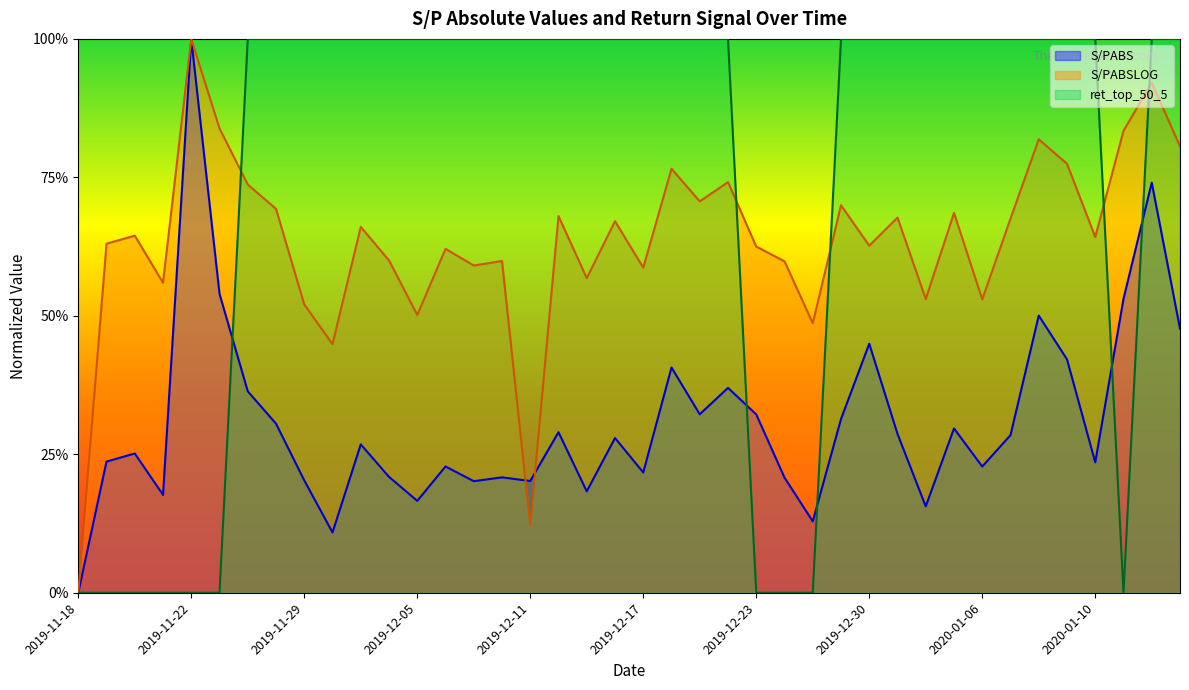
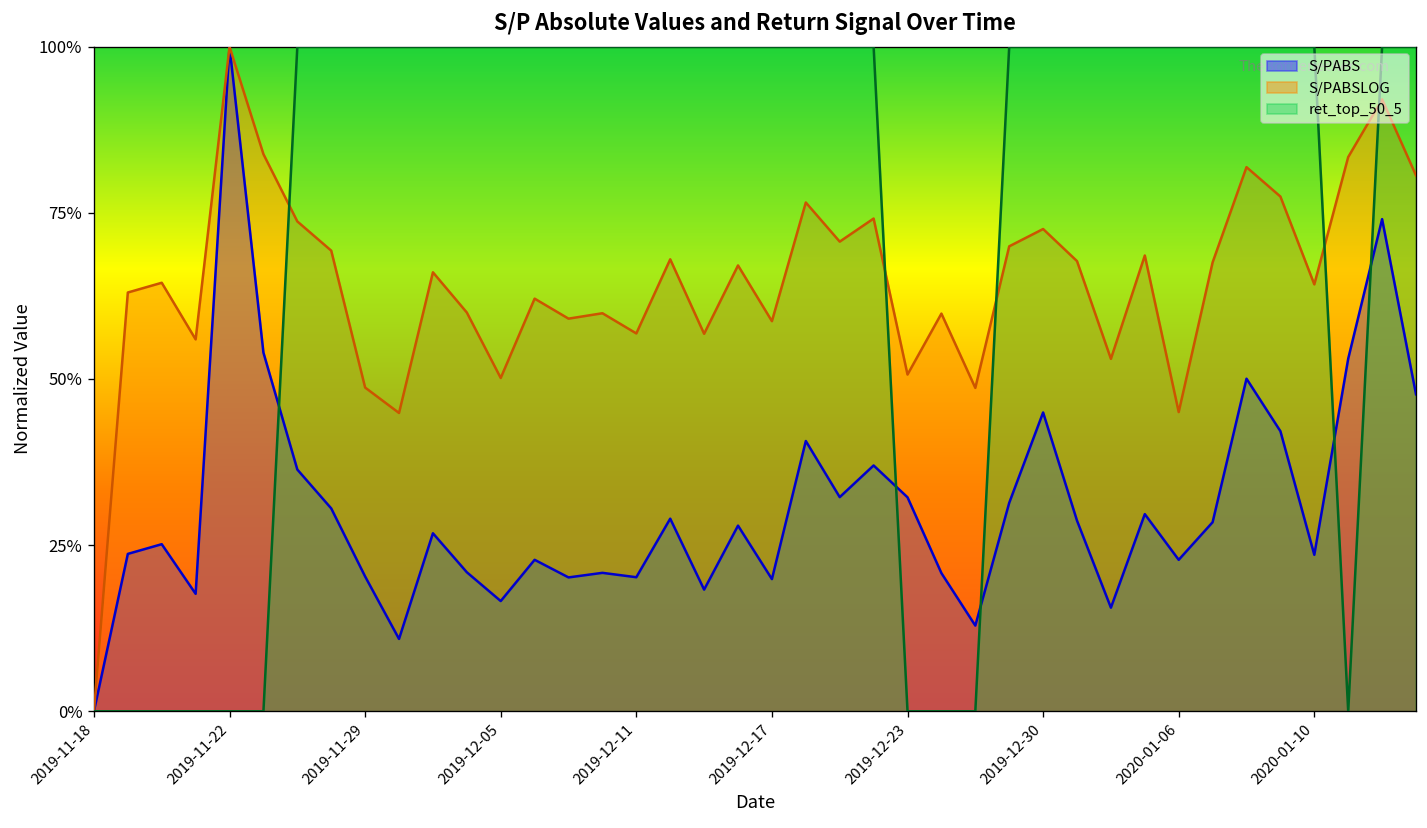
S/PABSLOG, 2019-11-29: 52% -> 49%
S/PABSLOG, 2019-12-11: 12% -> 57%
S/PABS, 2019-12-17: 22% -> 20%
S/PABSLOG, 2019-12-23: 62% -> 51%
S/PABSLOG, 2019-12-30: 63% -> 73%
S/PABSLOG, 2020-01-06: 53% -> 45%
